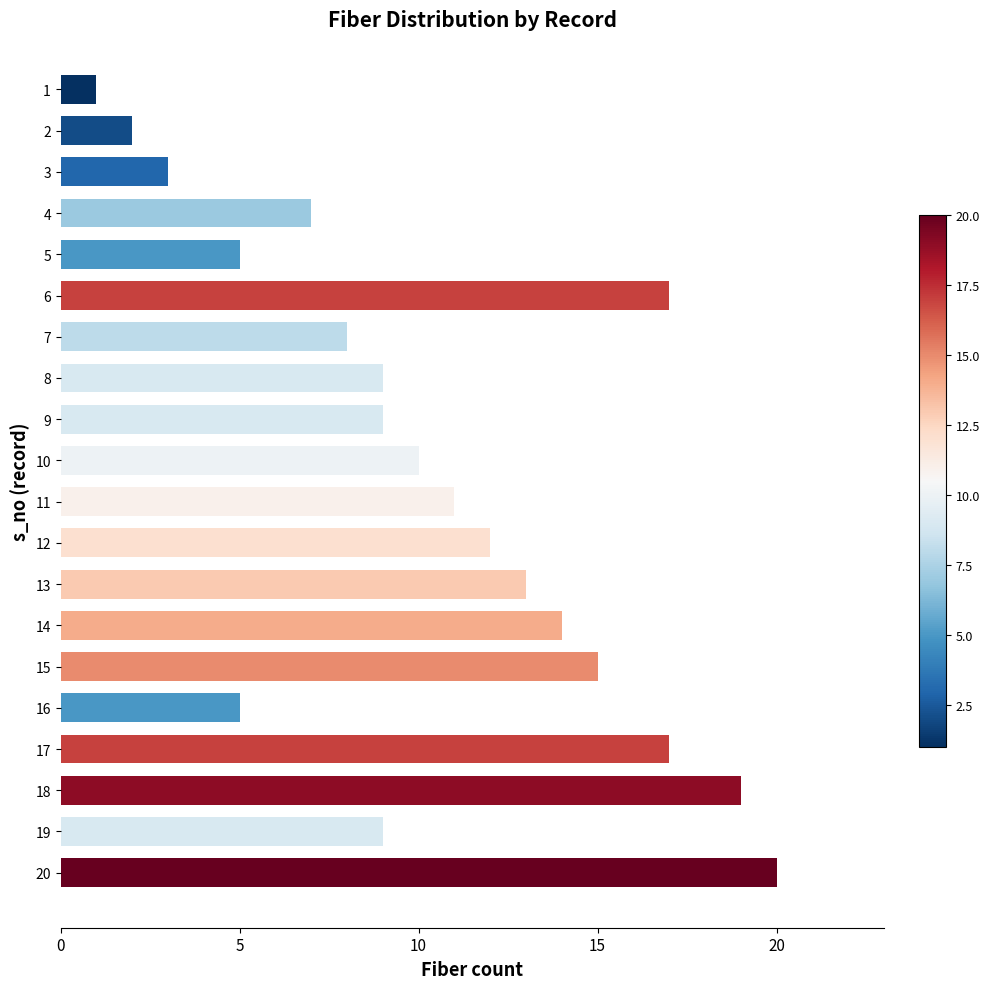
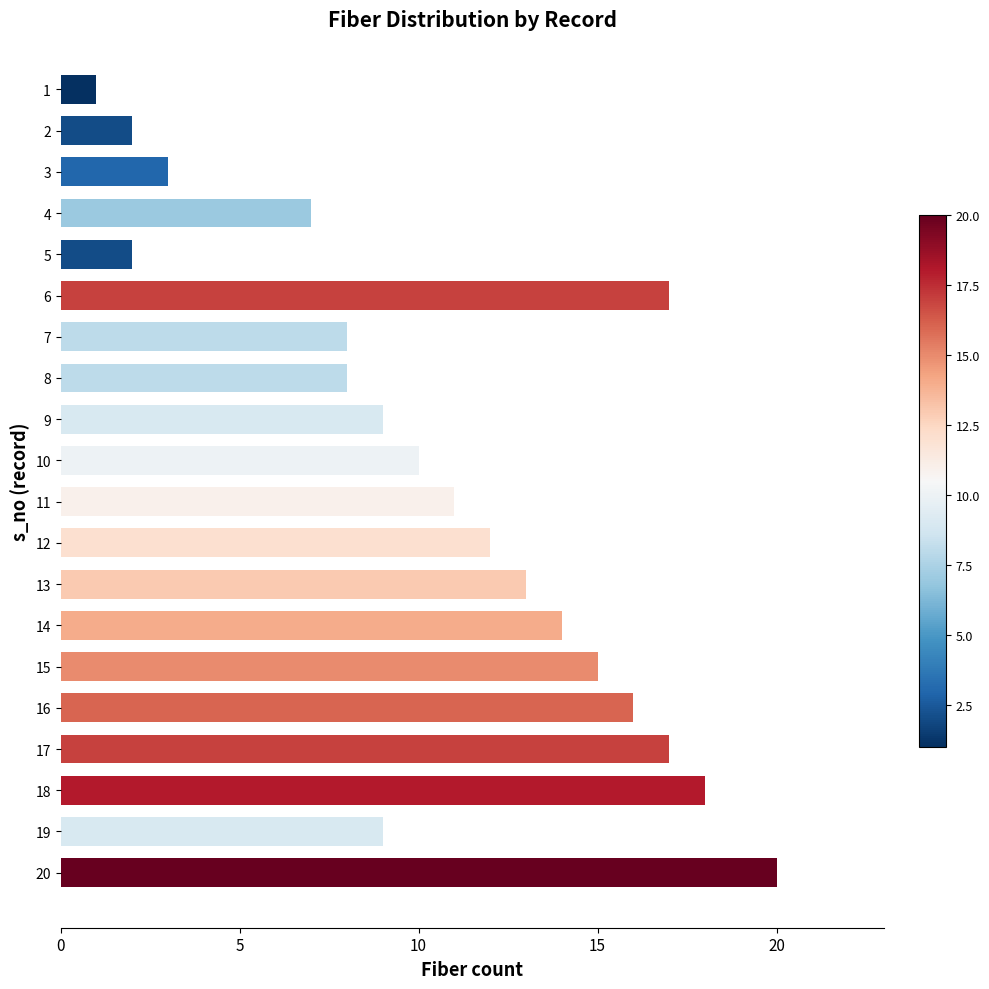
5: 5 -> 2
8: 9 -> 8
16: 5 -> 16
18: 19 -> 18
